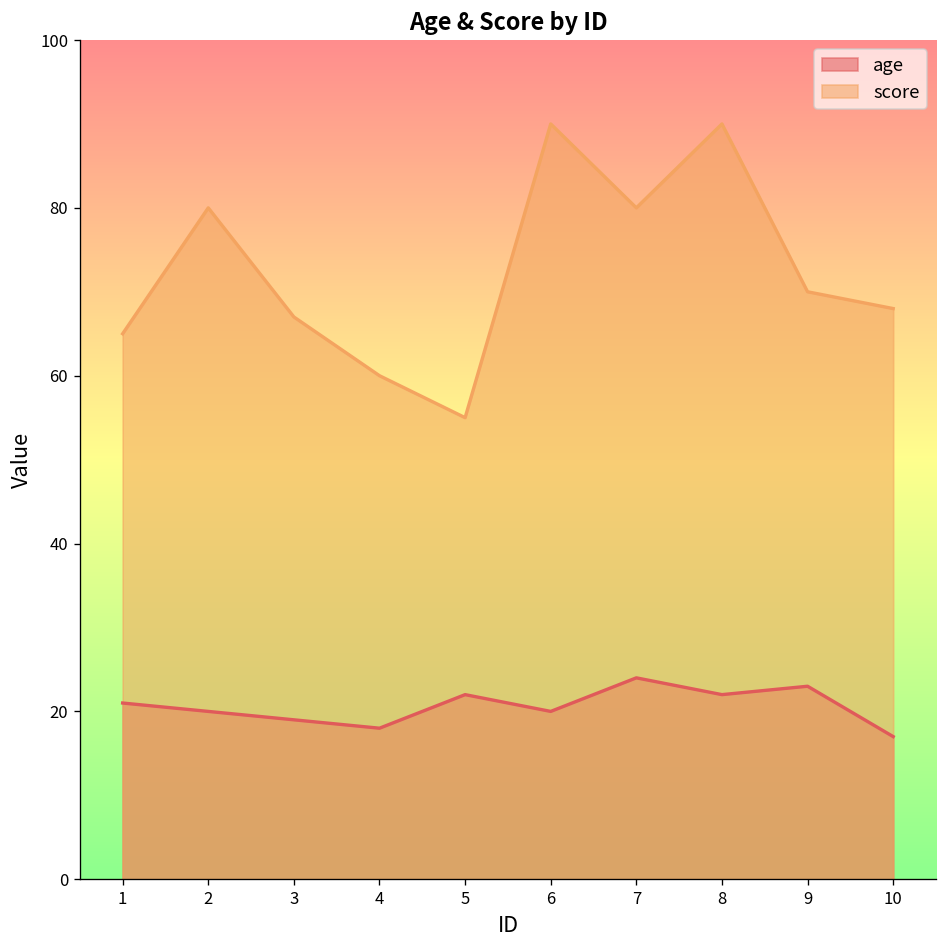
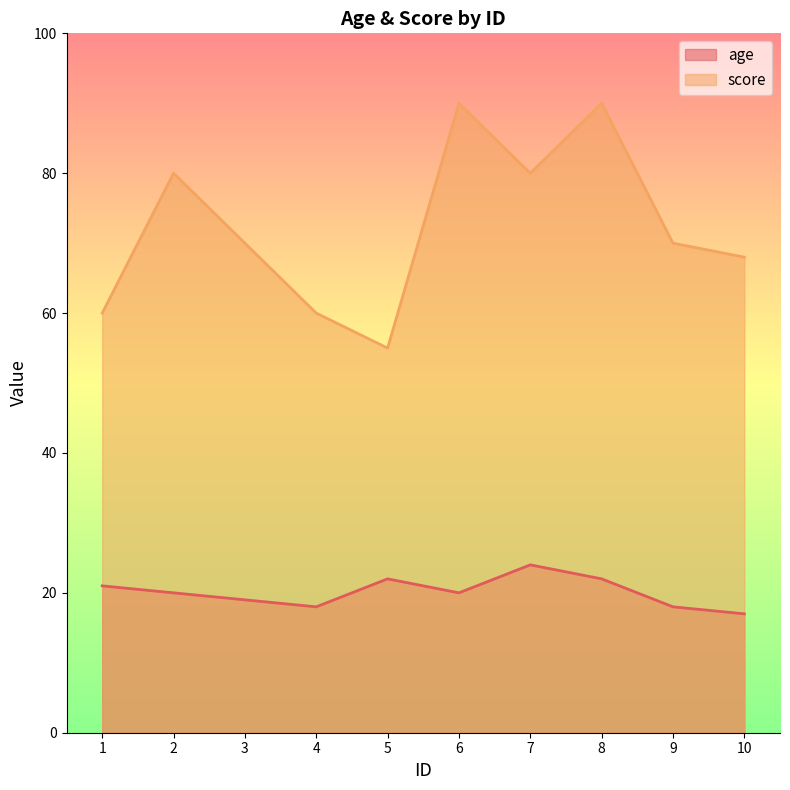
score, 1: 65 -> 60
score, 3: 67 -> 70
age, 9: 23 -> 18
